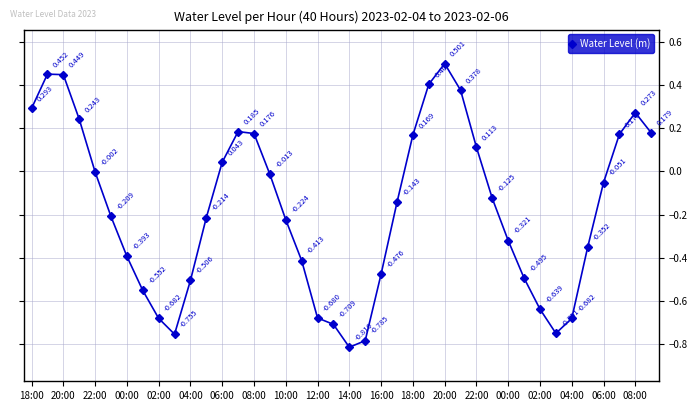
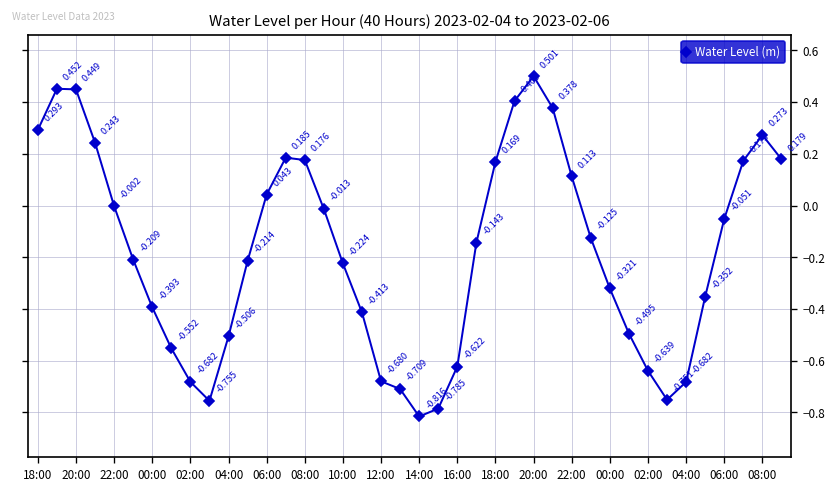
16:00: -0.476 -> -0.622
